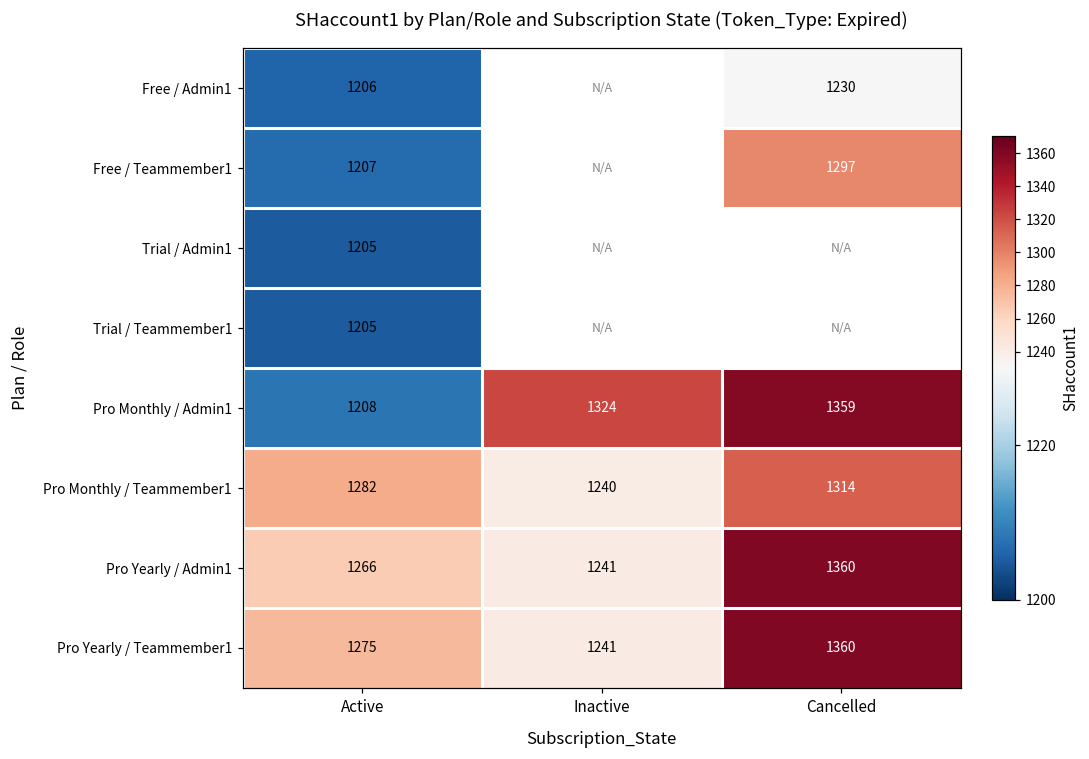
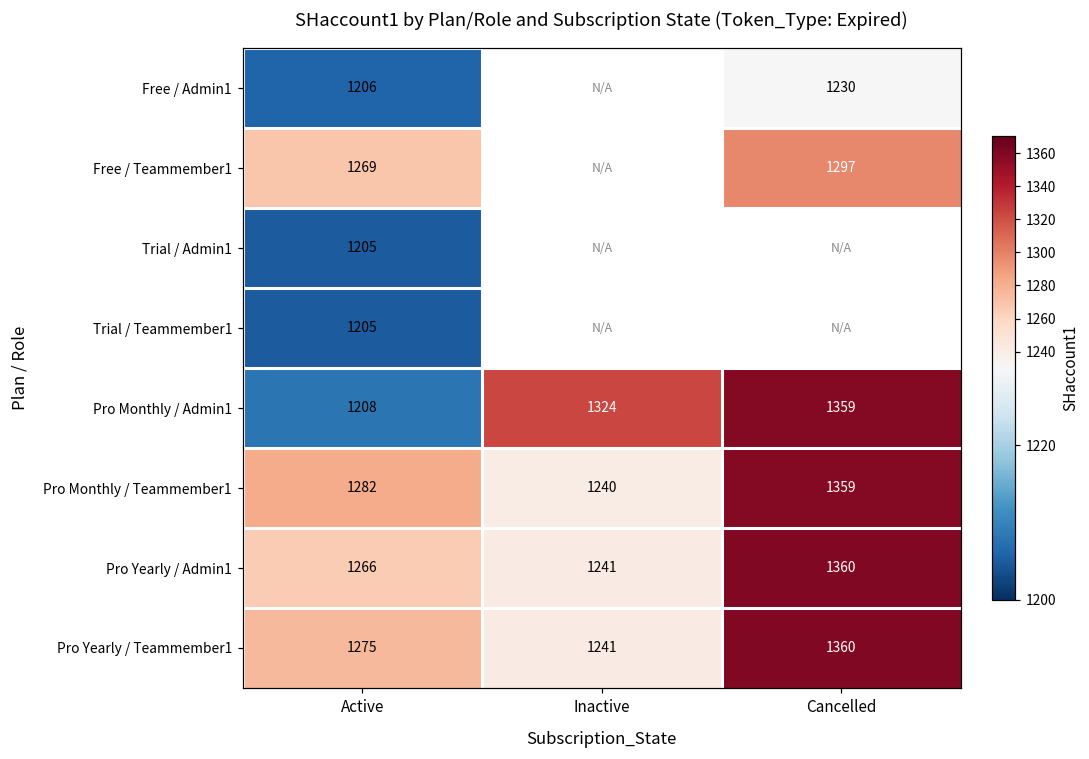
Free / Teammember1, Active: 1207 -> 1269
Pro Monthly / Teammember1, Cancelled: 1314 -> 1359
